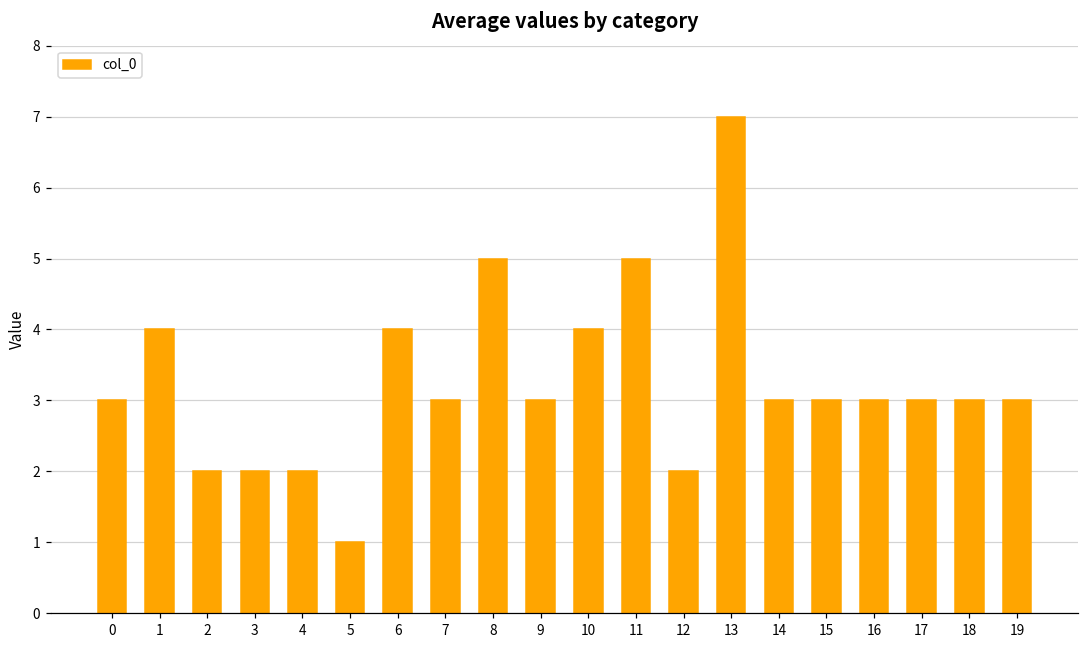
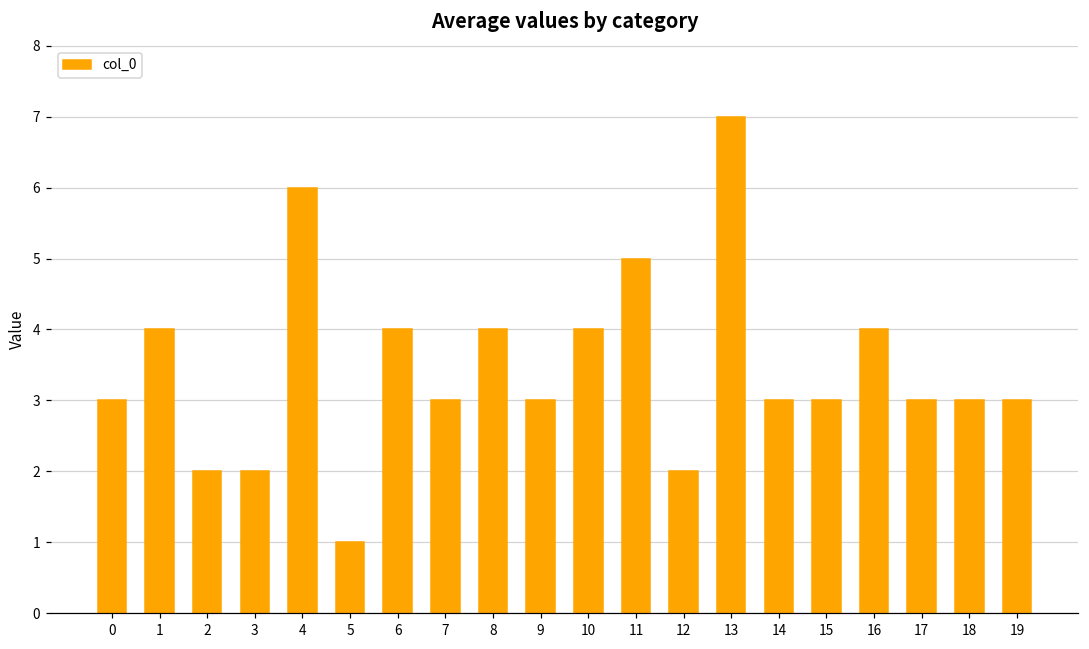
4: 2 -> 6
8: 5 -> 4
16: 3 -> 4
